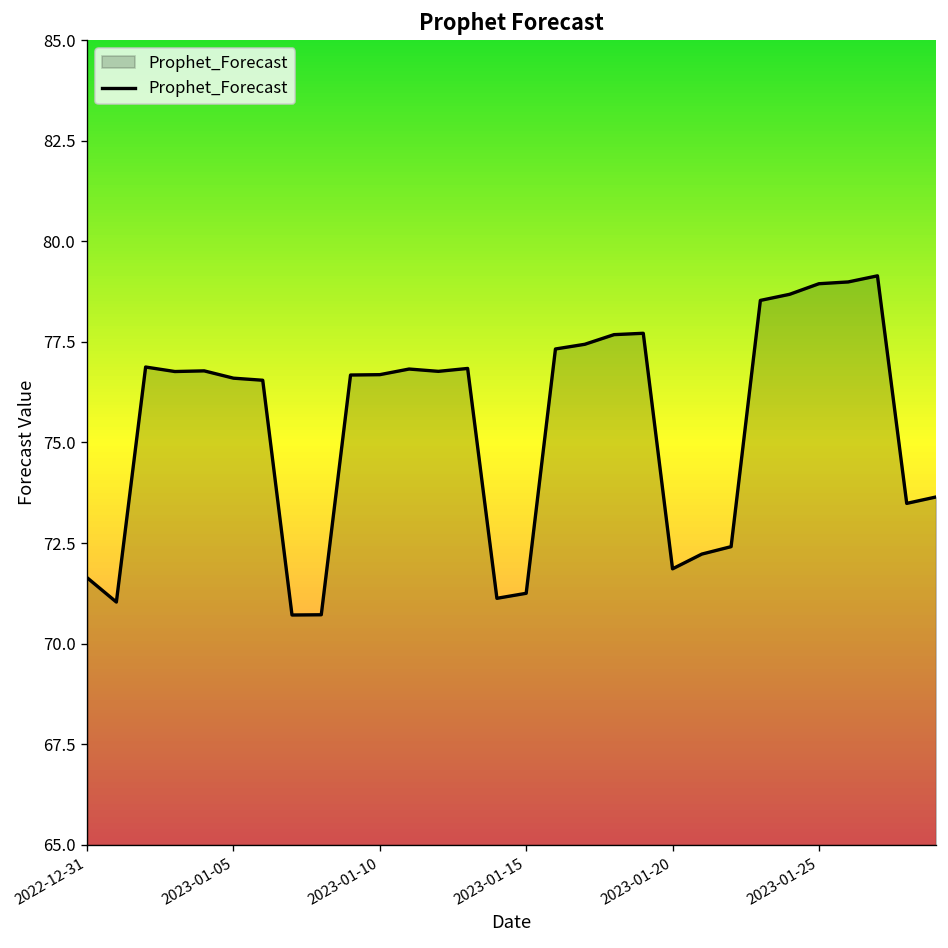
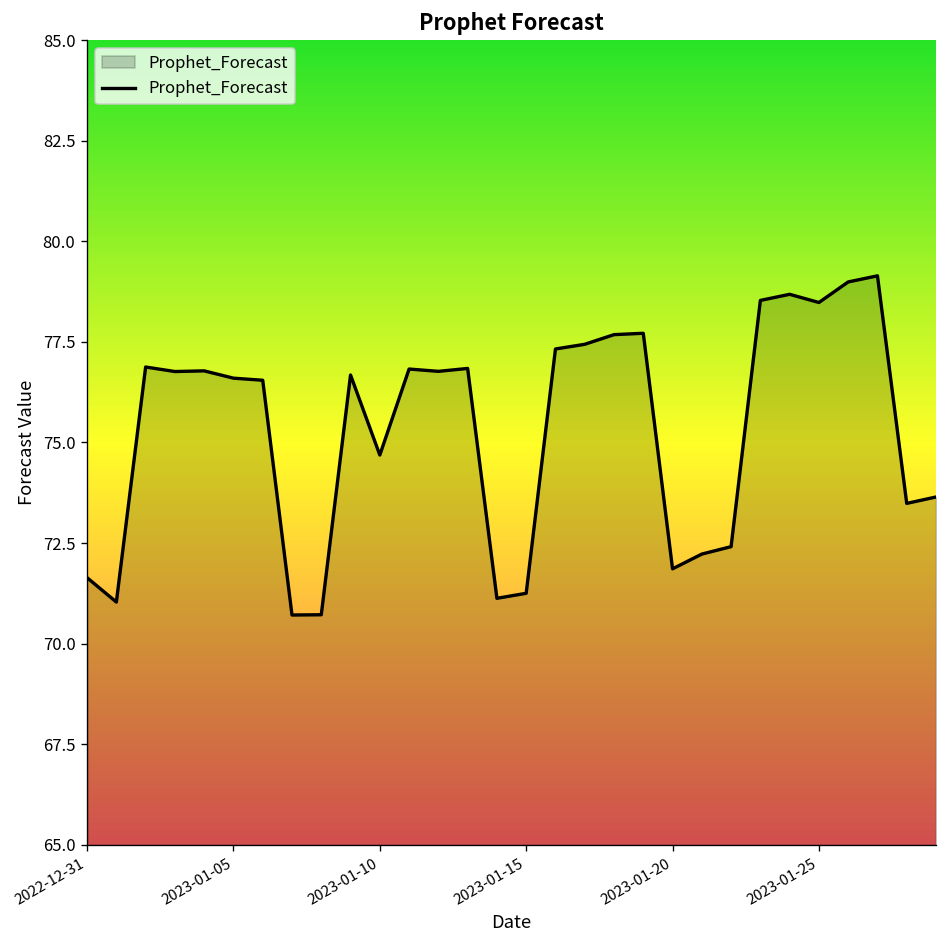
2023-01-10: 76.7 -> 74.7
2023-01-25: 78.9 -> 78.5
